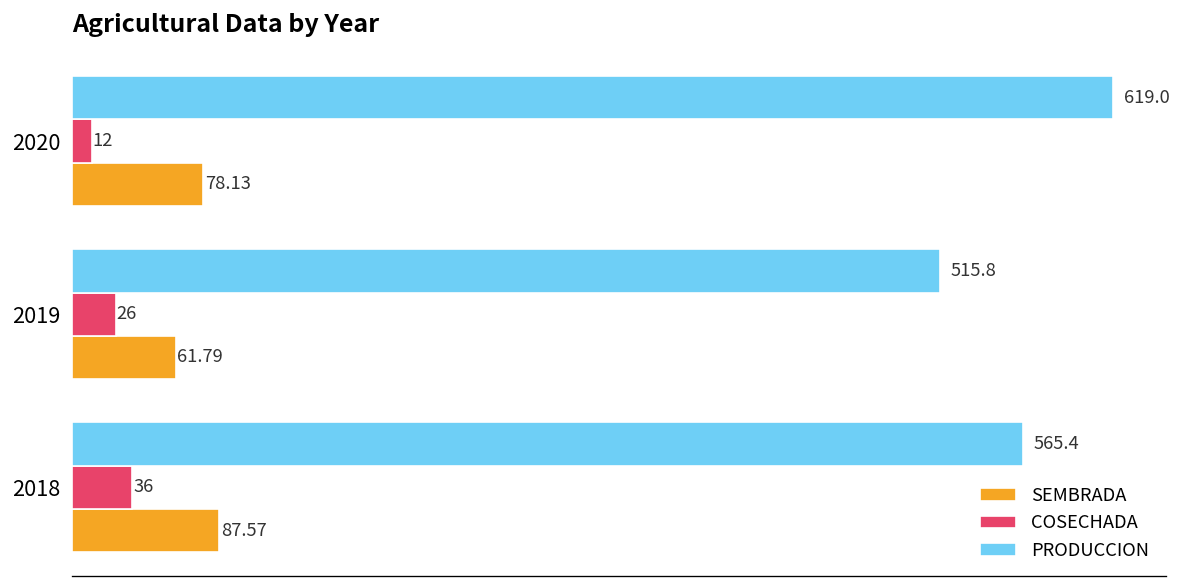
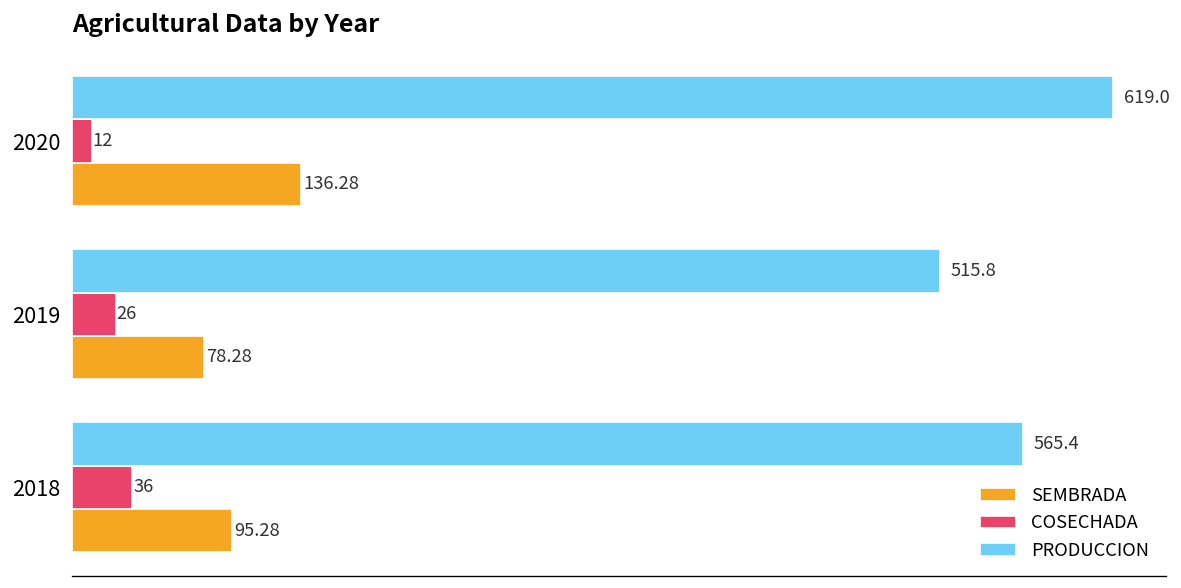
SEMBRADA, 2020: 78.13 -> 136.28
SEMBRADA, 2019: 61.79 -> 78.28
SEMBRADA, 2018: 87.57 -> 95.28
